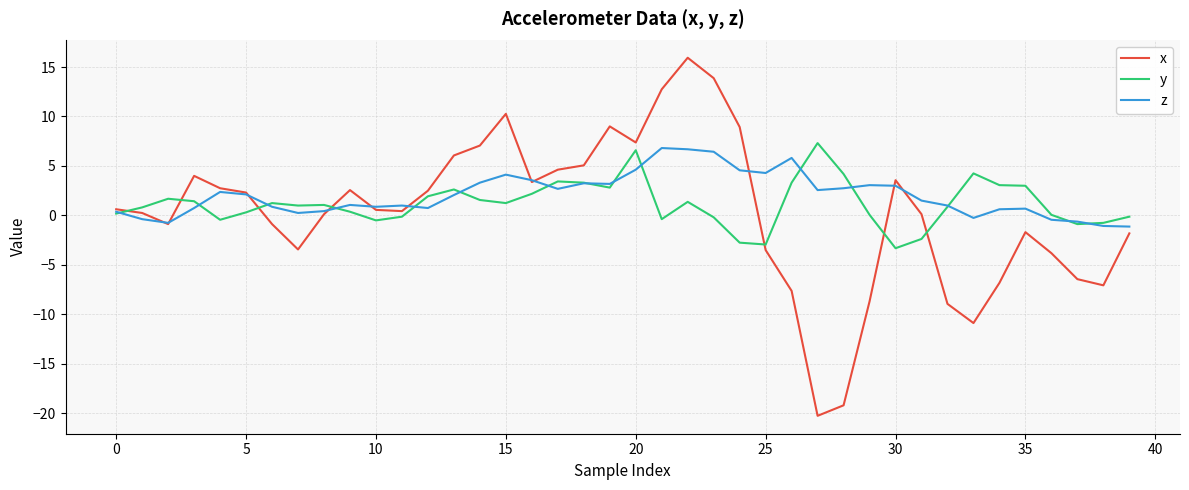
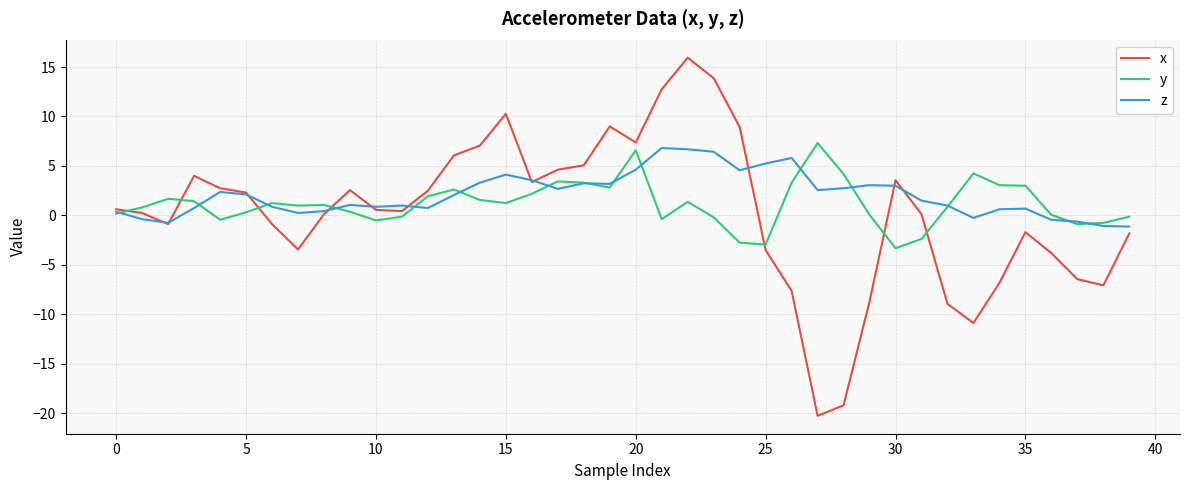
z, 25: 4 -> 5
